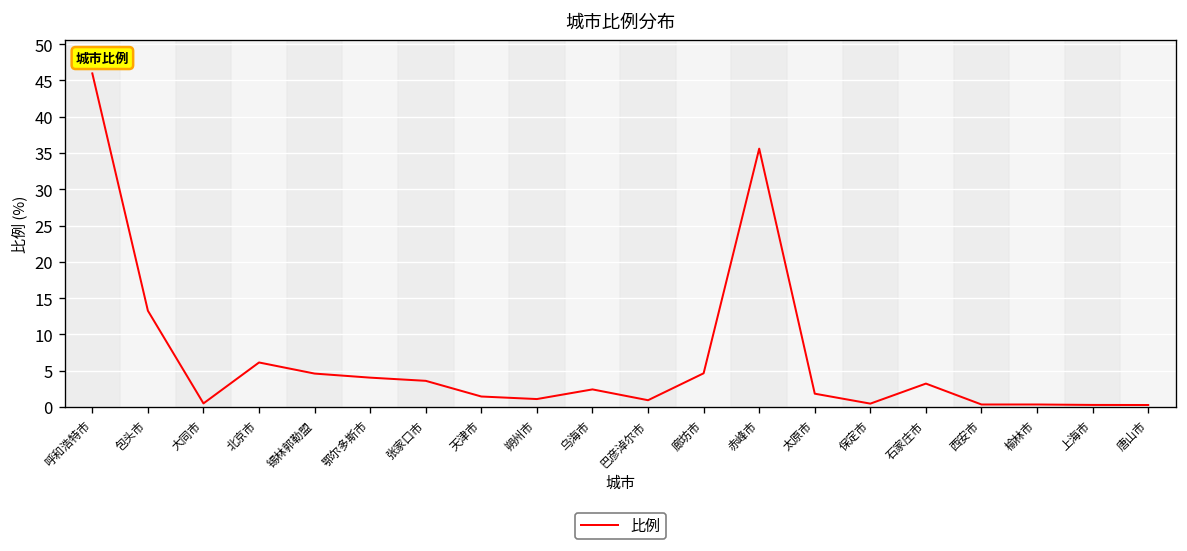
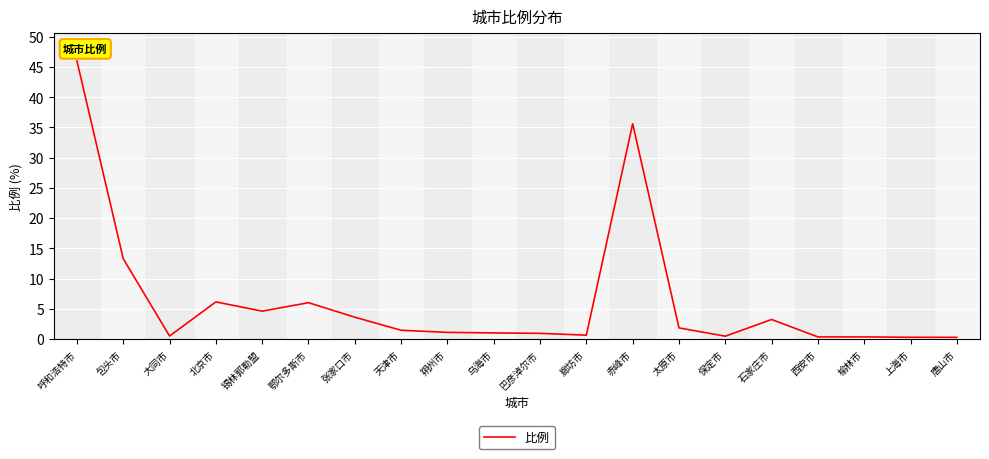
鄂尔多斯市: 4 -> 6
乌海市: 2 -> 1
廊坊市: 5 -> 1
